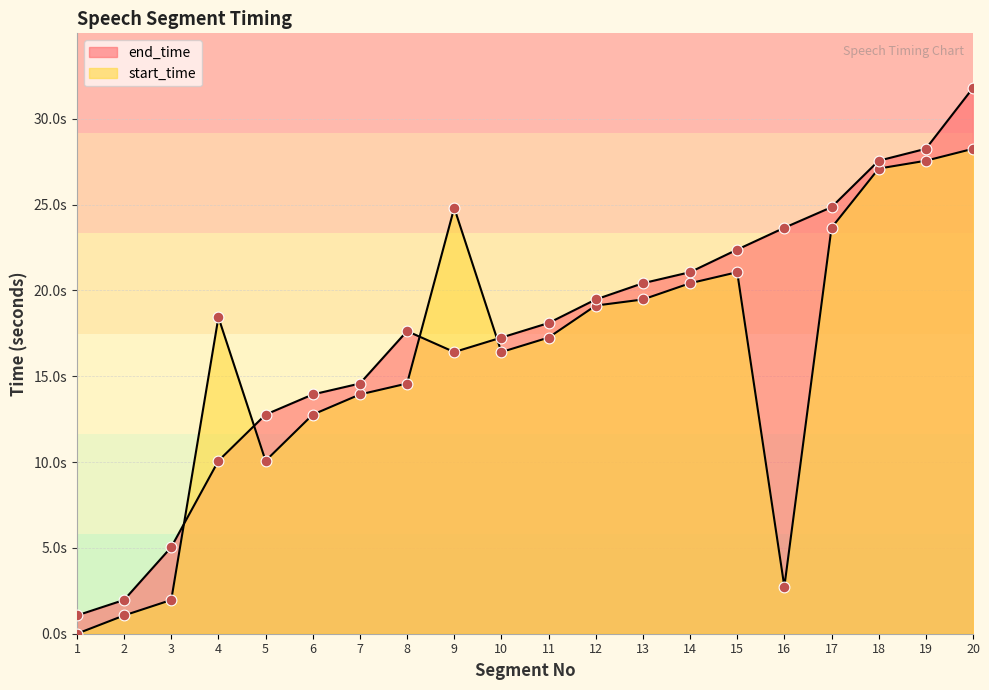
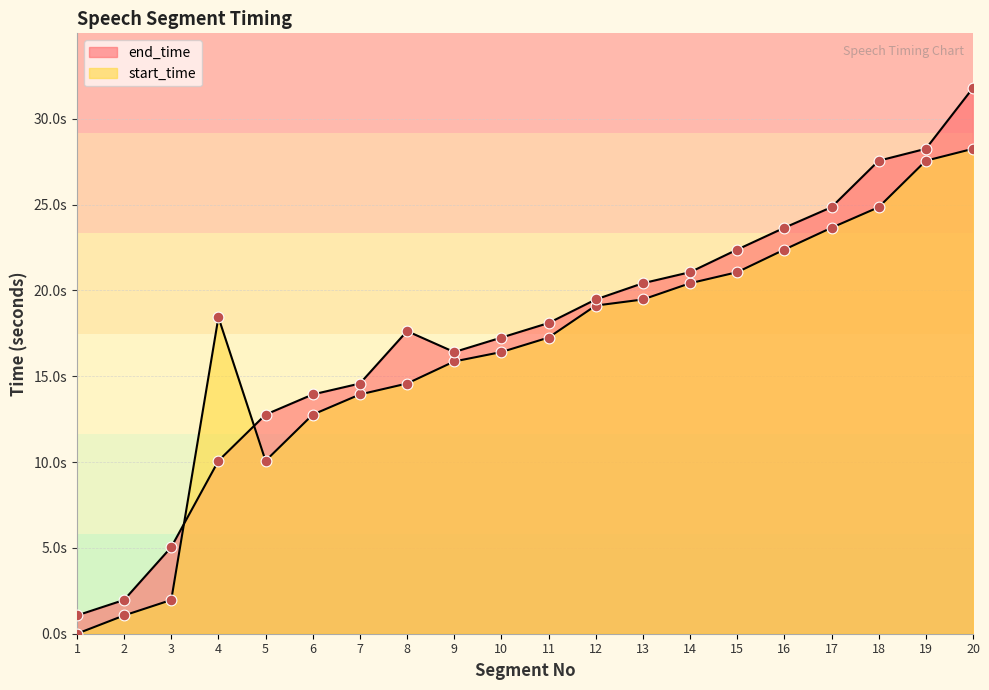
start_time, 9: 24.8s -> 15.9s
start_time, 16: 2.7s -> 22.4s
start_time, 18: 27.1s -> 24.9s
